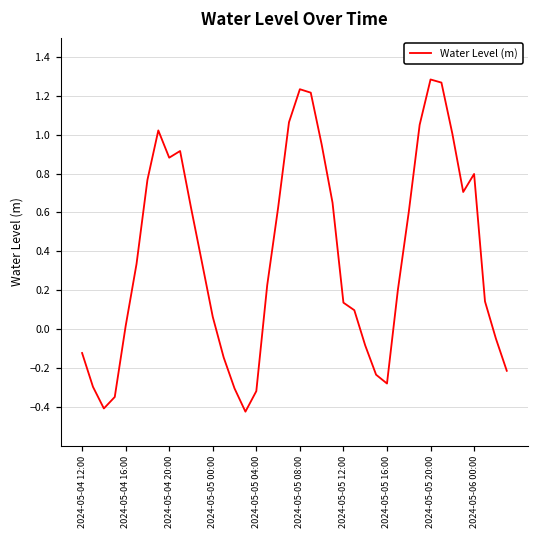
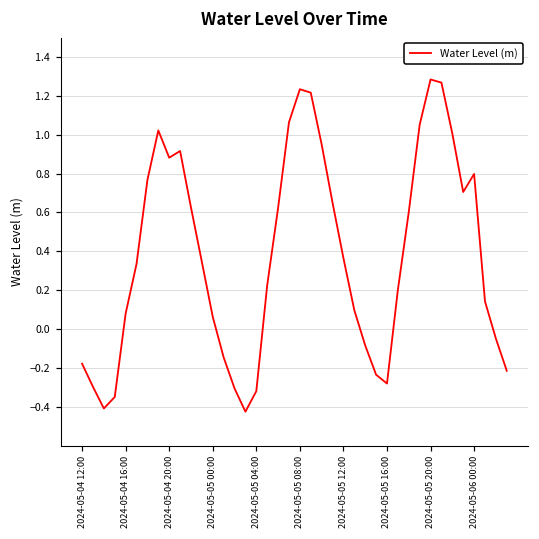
2024-05-04 12:00: -0.12 -> -0.18
2024-05-04 16:00: 0.01 -> 0.08
2024-05-05 12:00: 0.14 -> 0.36
